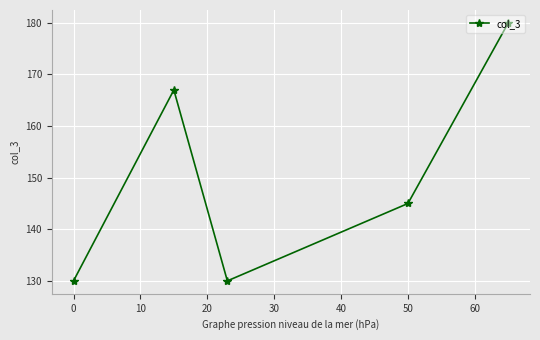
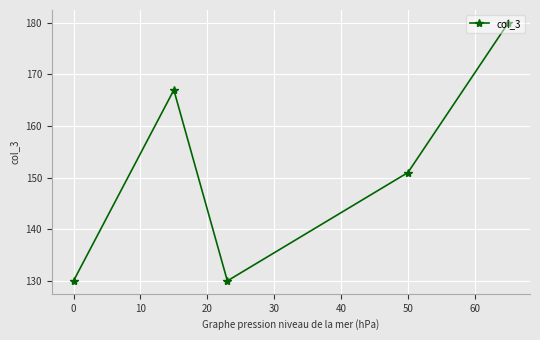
50: 145 -> 151
